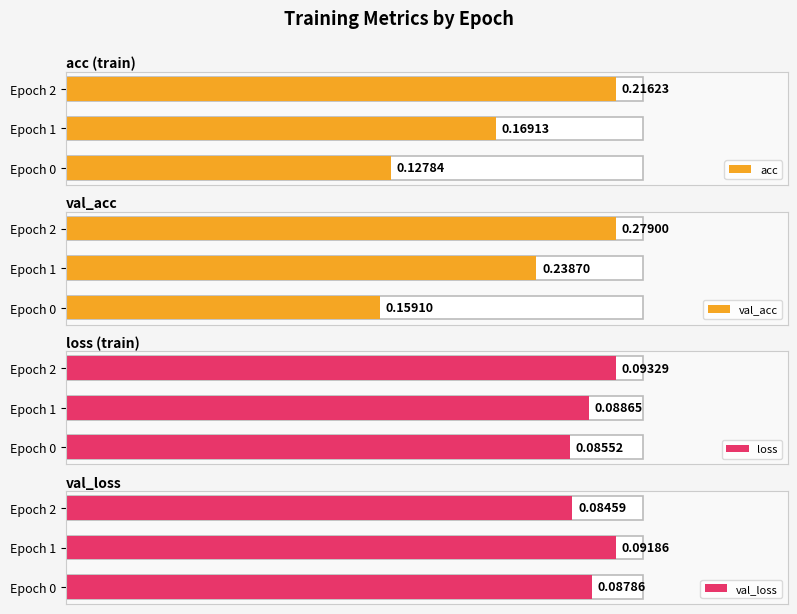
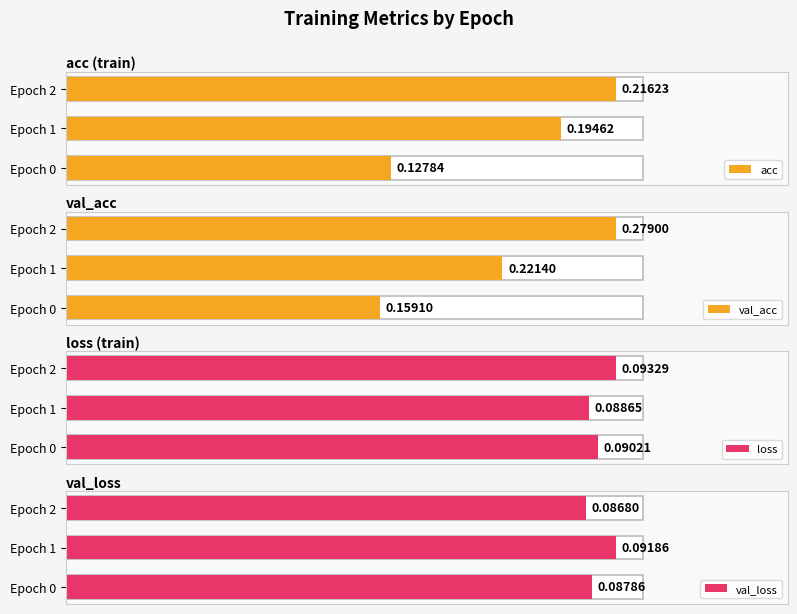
acc (train), acc, Epoch 1: 0.16913 -> 0.19462
val_acc, val_acc, Epoch 1: 0.23870 -> 0.22140
loss (train), loss, Epoch 0: 0.08552 -> 0.09021
val_loss, val_loss, Epoch 2: 0.08459 -> 0.08680
